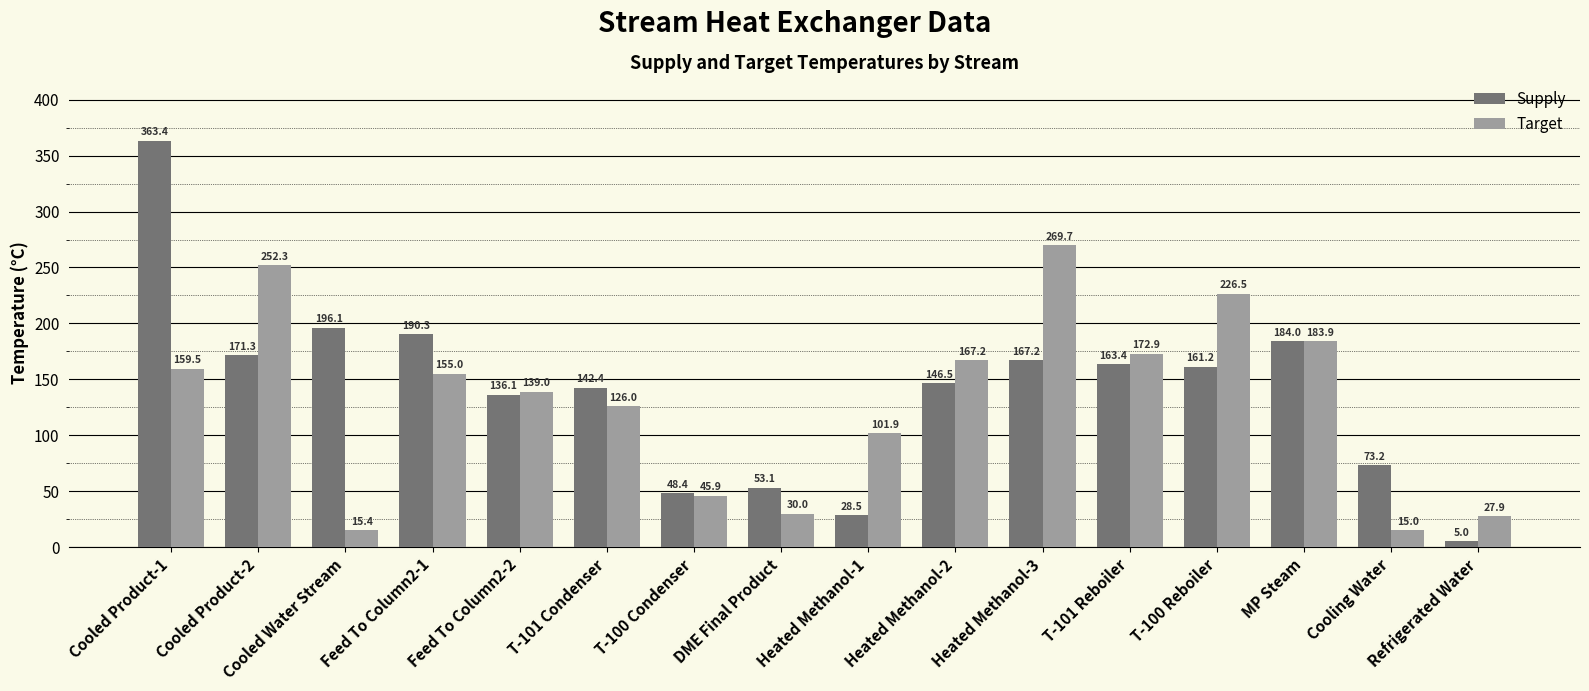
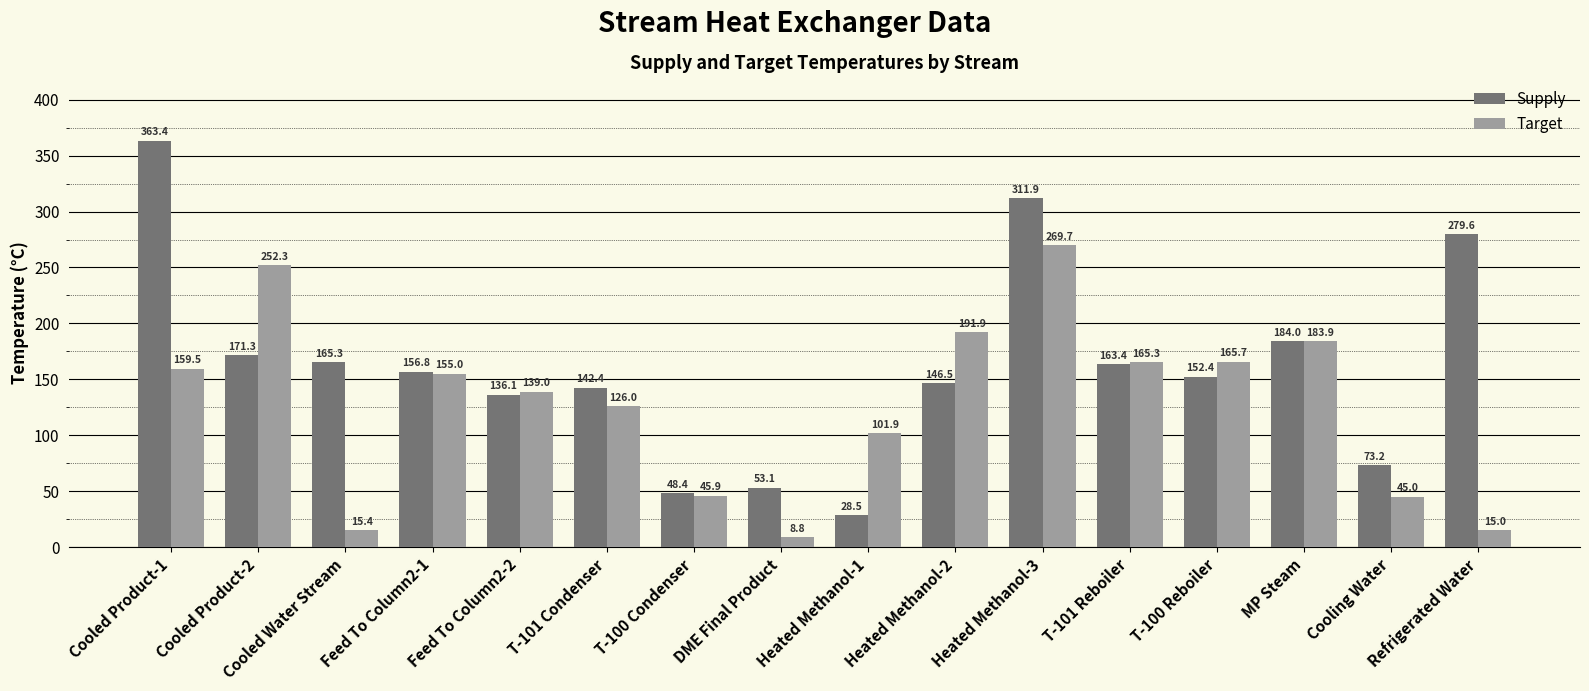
Supply, Cooled Water Stream: 196.1 -> 165.3
Supply, Feed To Column2-1: 190.3 -> 156.8
Target, DME Final Product: 30.0 -> 8.8
Target, Heated Methanol-2: 167.2 -> 191.9
Supply, Heated Methanol-3: 167.2 -> 311.9
Target, T-101 Reboiler: 172.9 -> 165.3
Supply, T-100 Reboiler: 161.2 -> 152.4
Target, T-100 Reboiler: 226.5 -> 165.7
Target, Cooling Water: 15.0 -> 45.0
Supply, Refrigerated Water: 5.0 -> 279.6
Target, Refrigerated Water: 27.9 -> 15.0
